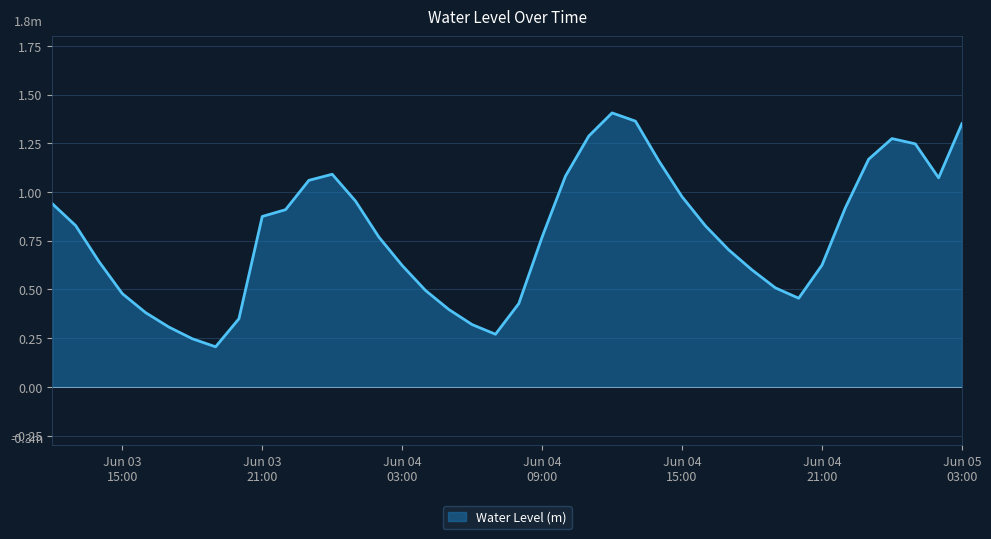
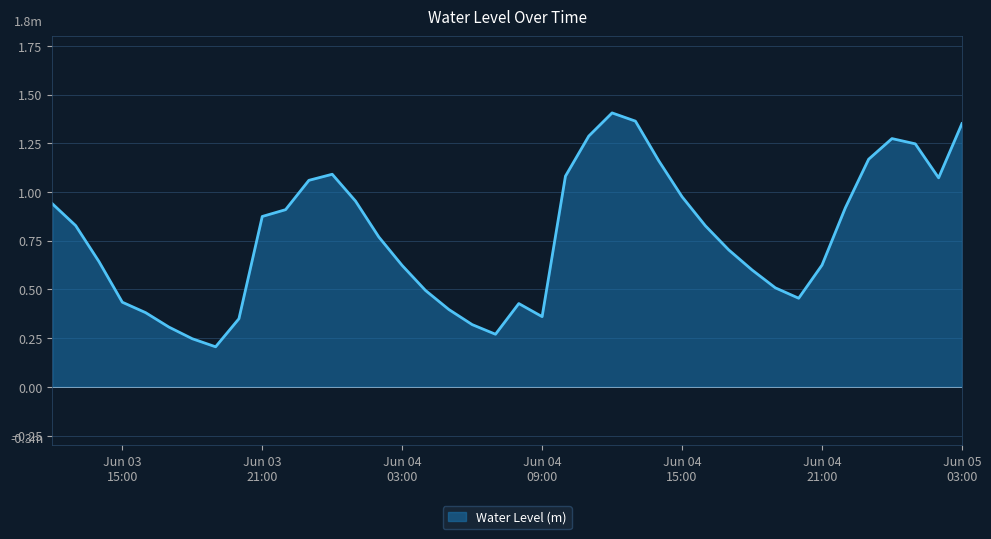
Jun 03 15:00: 0.48 -> 0.43
Jun 04 09:00: 0.77 -> 0.36
